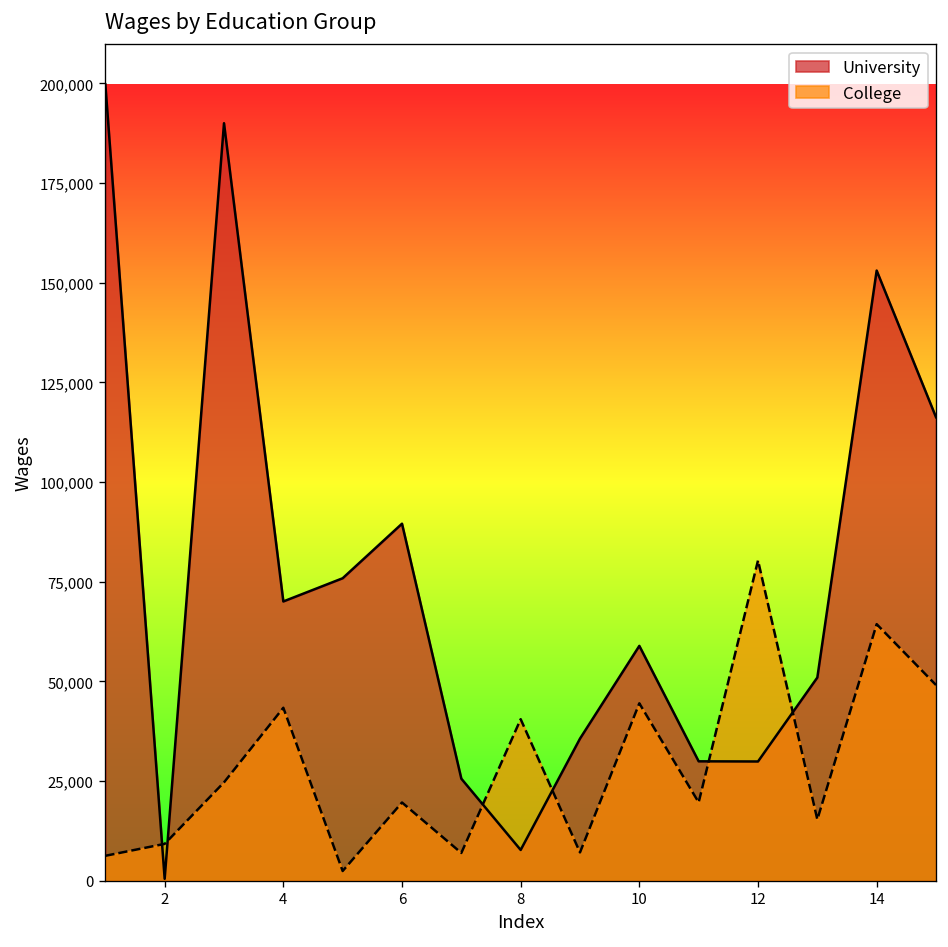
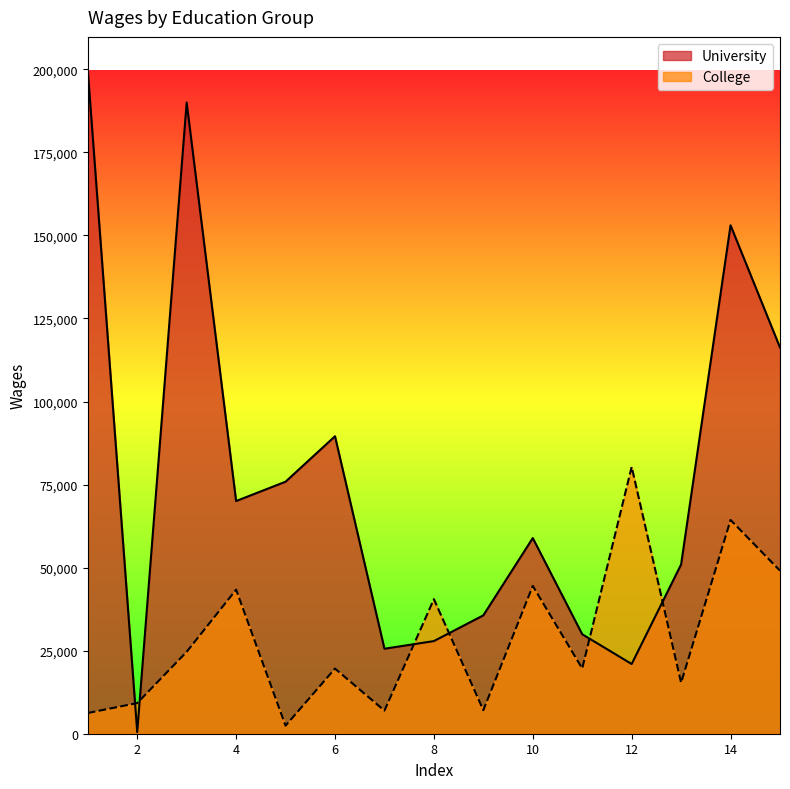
University, 8: 8,000 -> 28,000
University, 12: 30,000 -> 21,000
